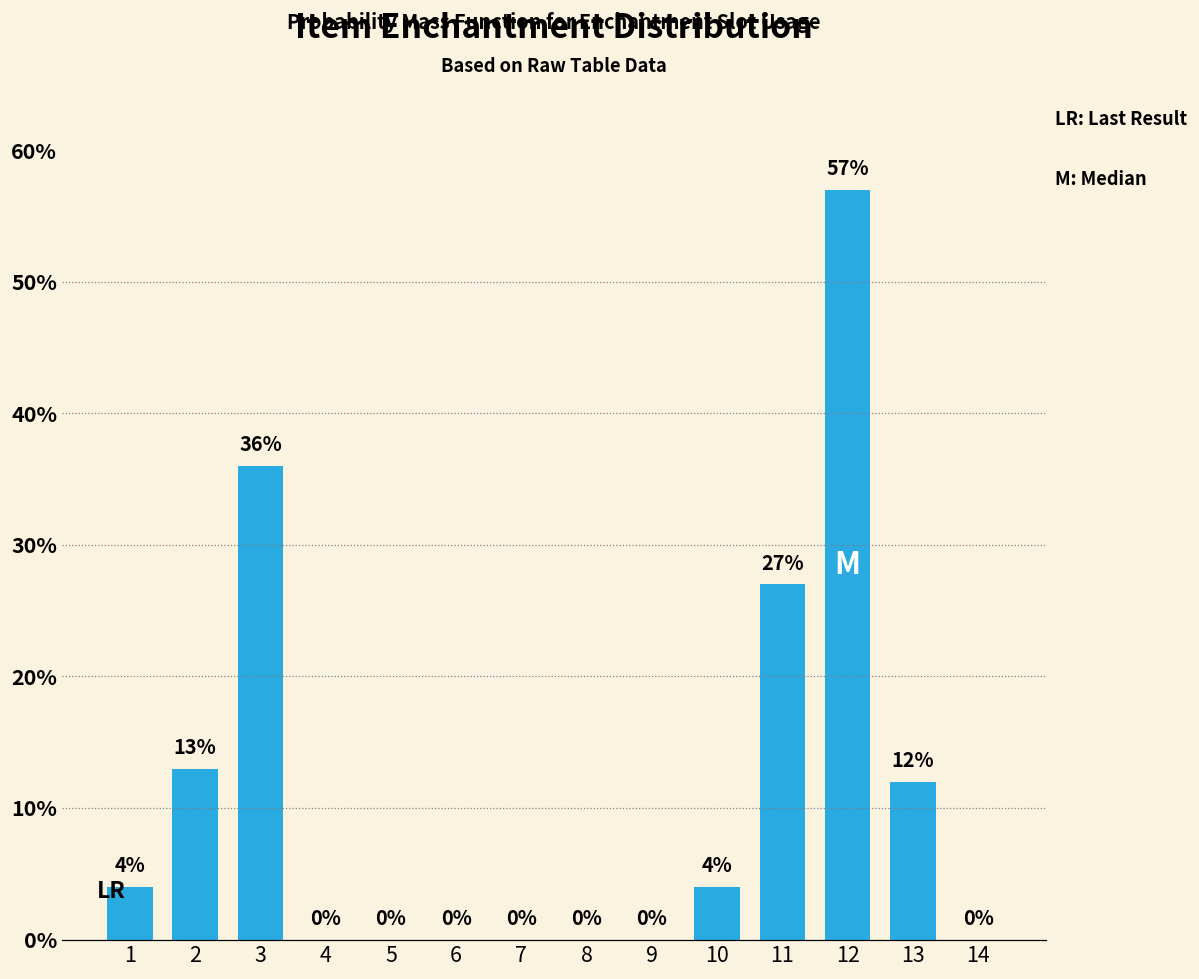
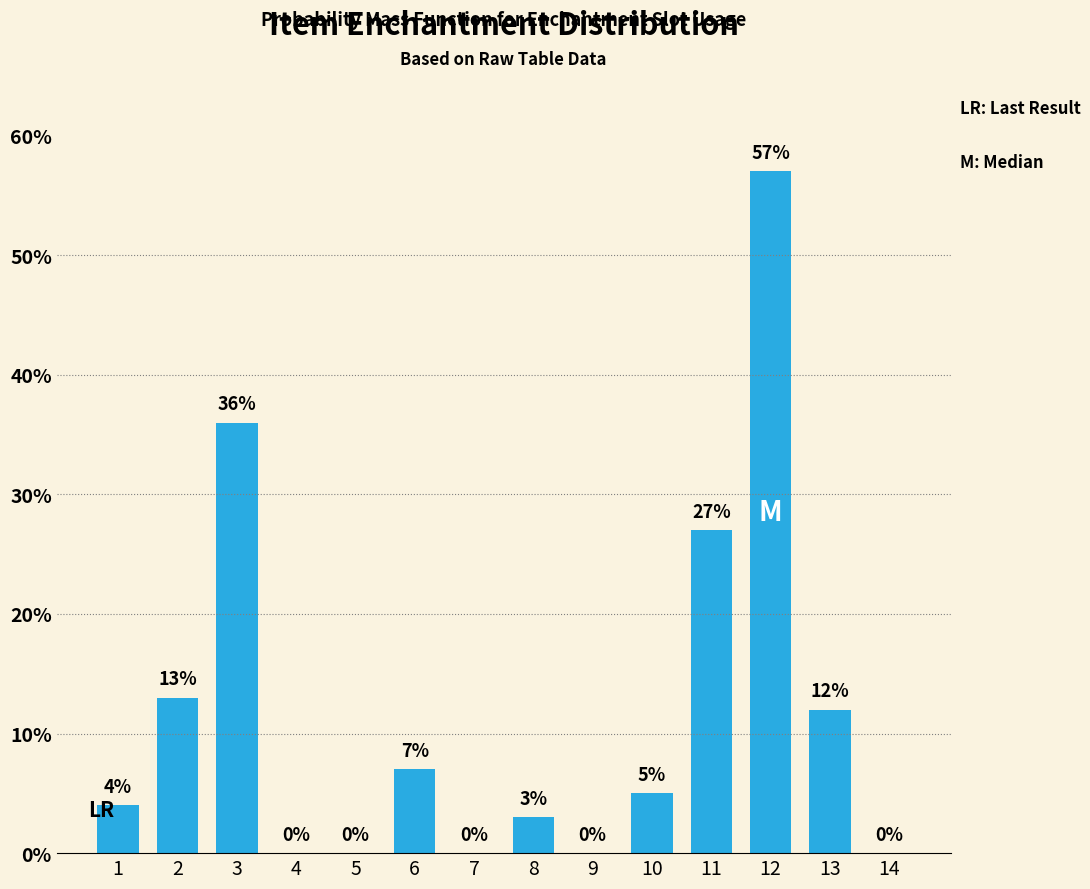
6: 0% -> 7%
8: 0% -> 3%
10: 4% -> 5%
